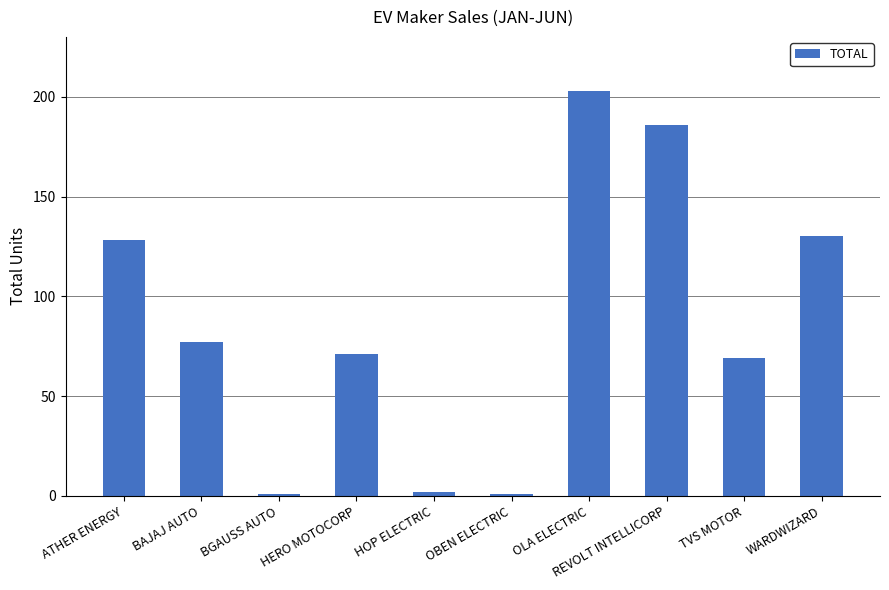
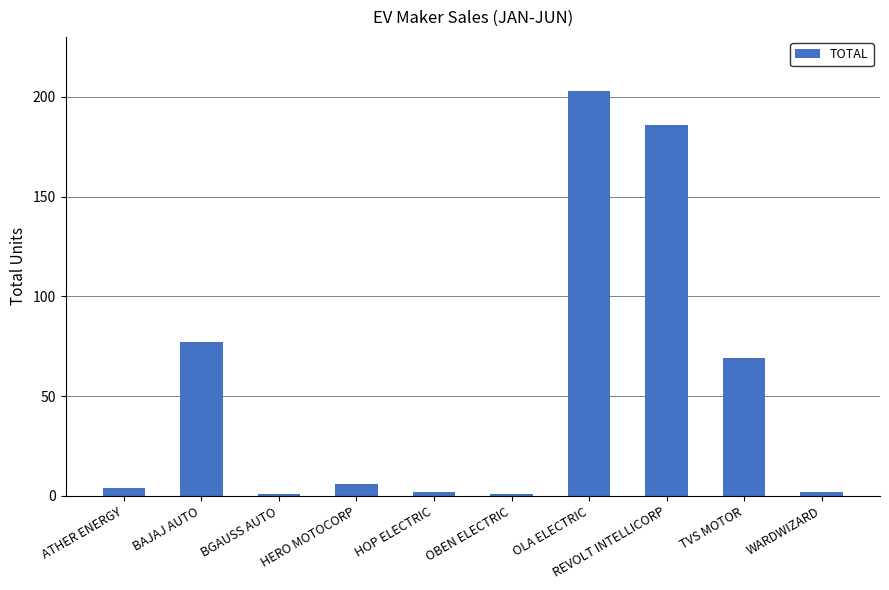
ATHER ENERGY: 128 -> 4
HERO MOTOCORP: 71 -> 6
WARDWIZARD: 130 -> 2
